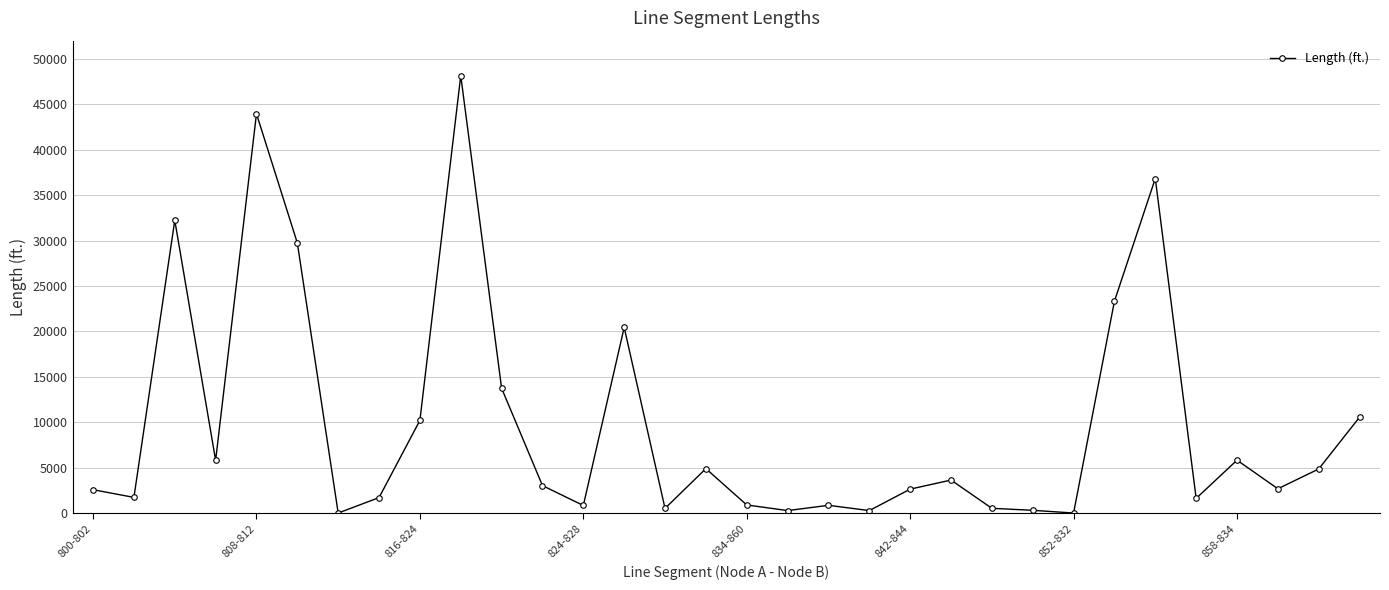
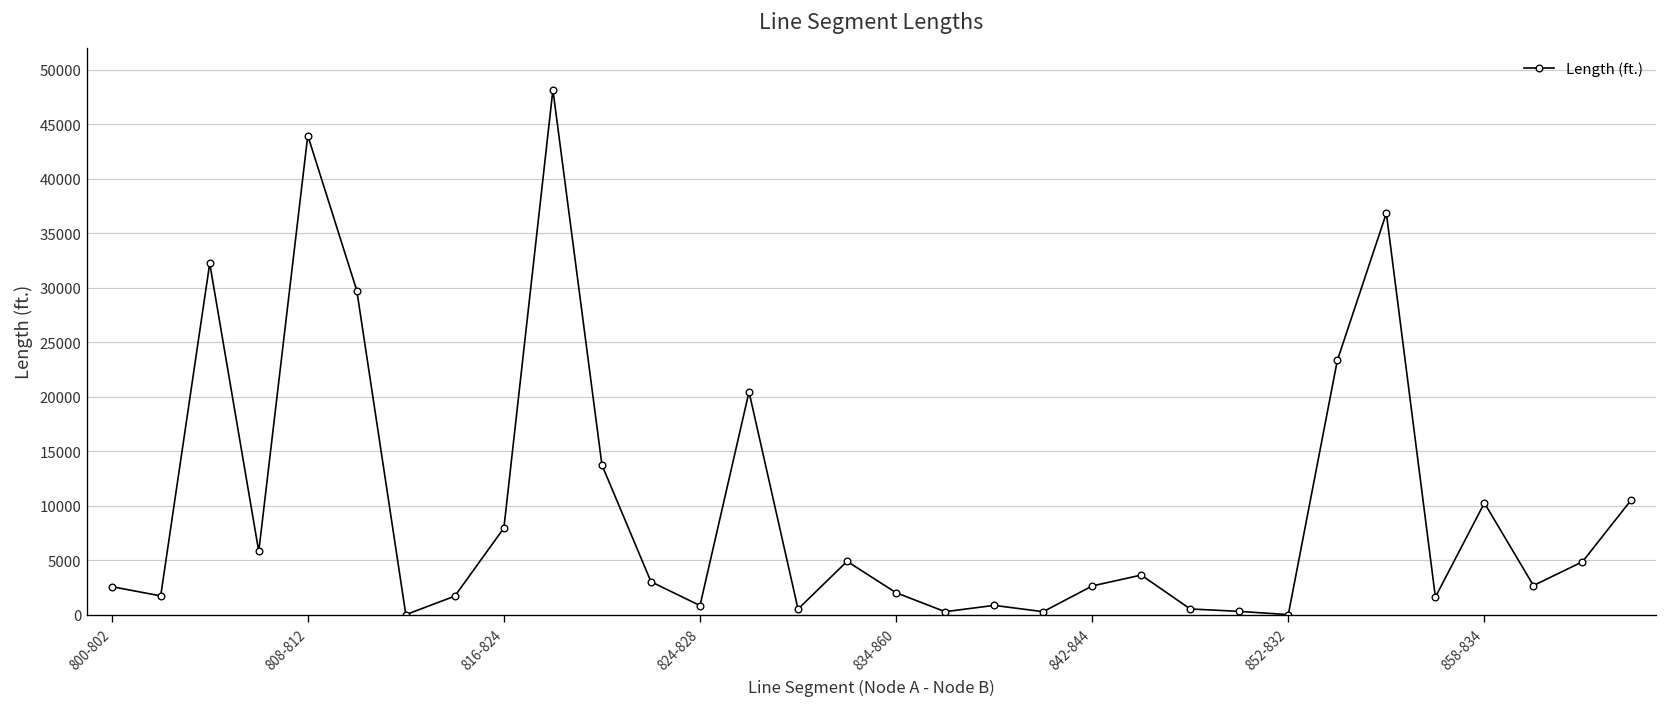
816-824: 10000 -> 8000
834-860: 1000 -> 2000
858-834: 6000 -> 10000
